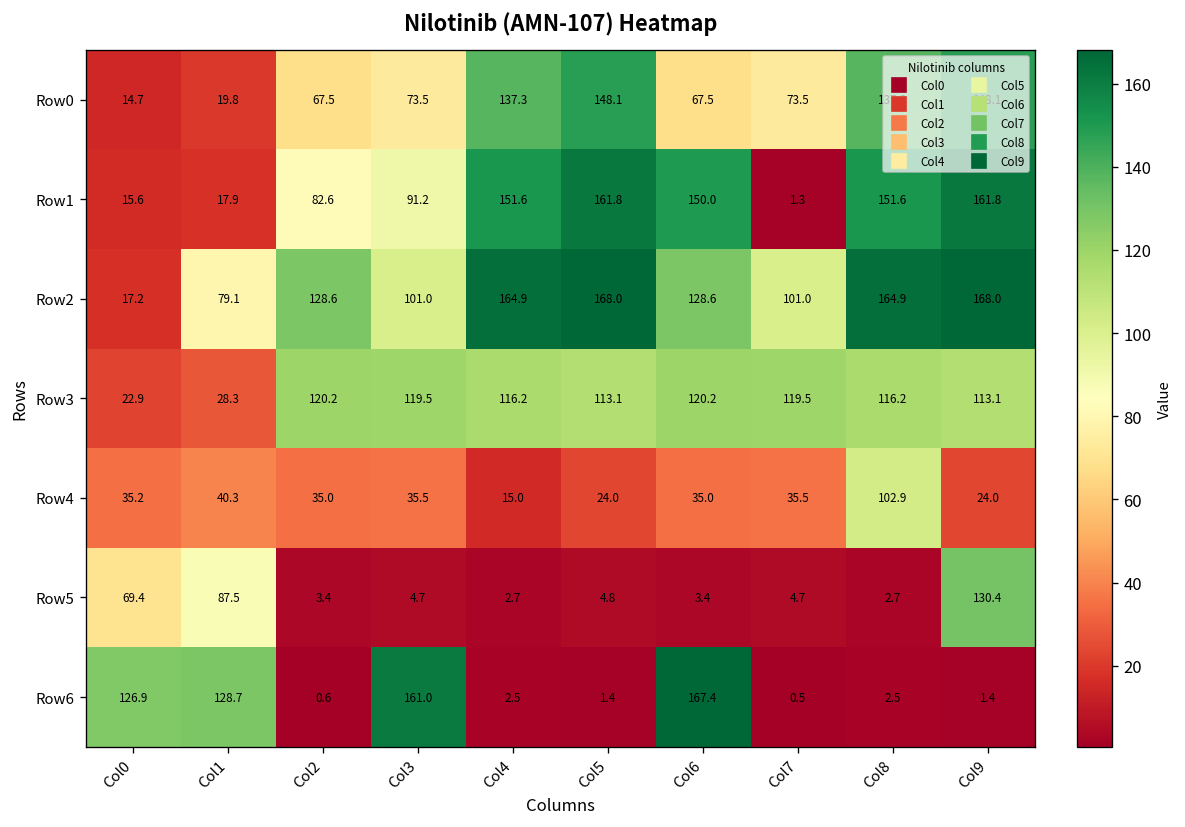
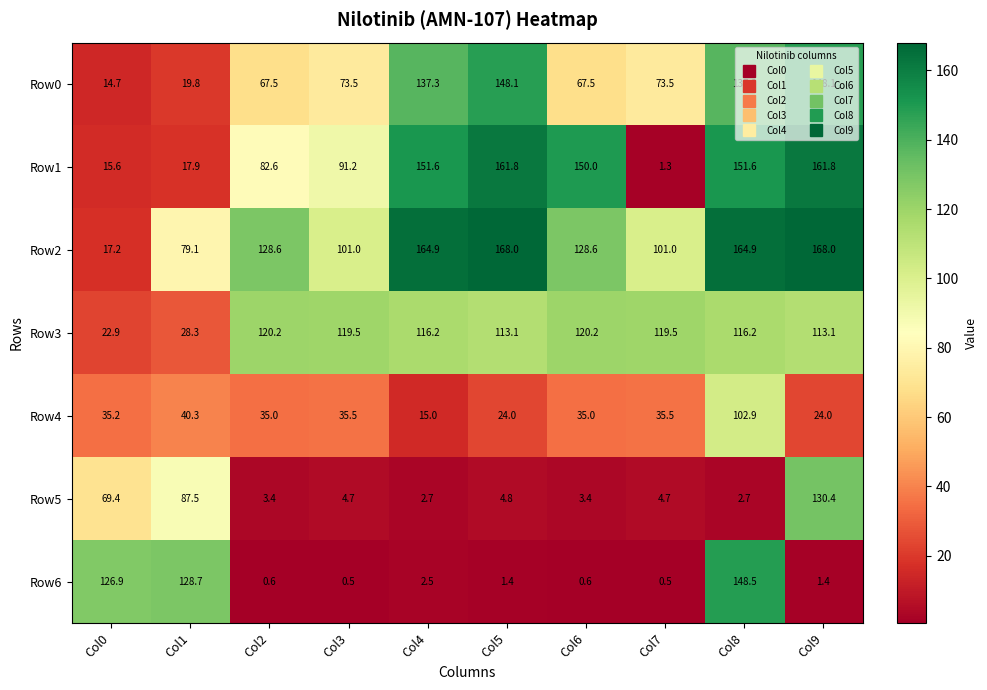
Row6, Col3: 161.0 -> 0.5
Row6, Col6: 167.4 -> 0.6
Row6, Col8: 2.5 -> 148.5
